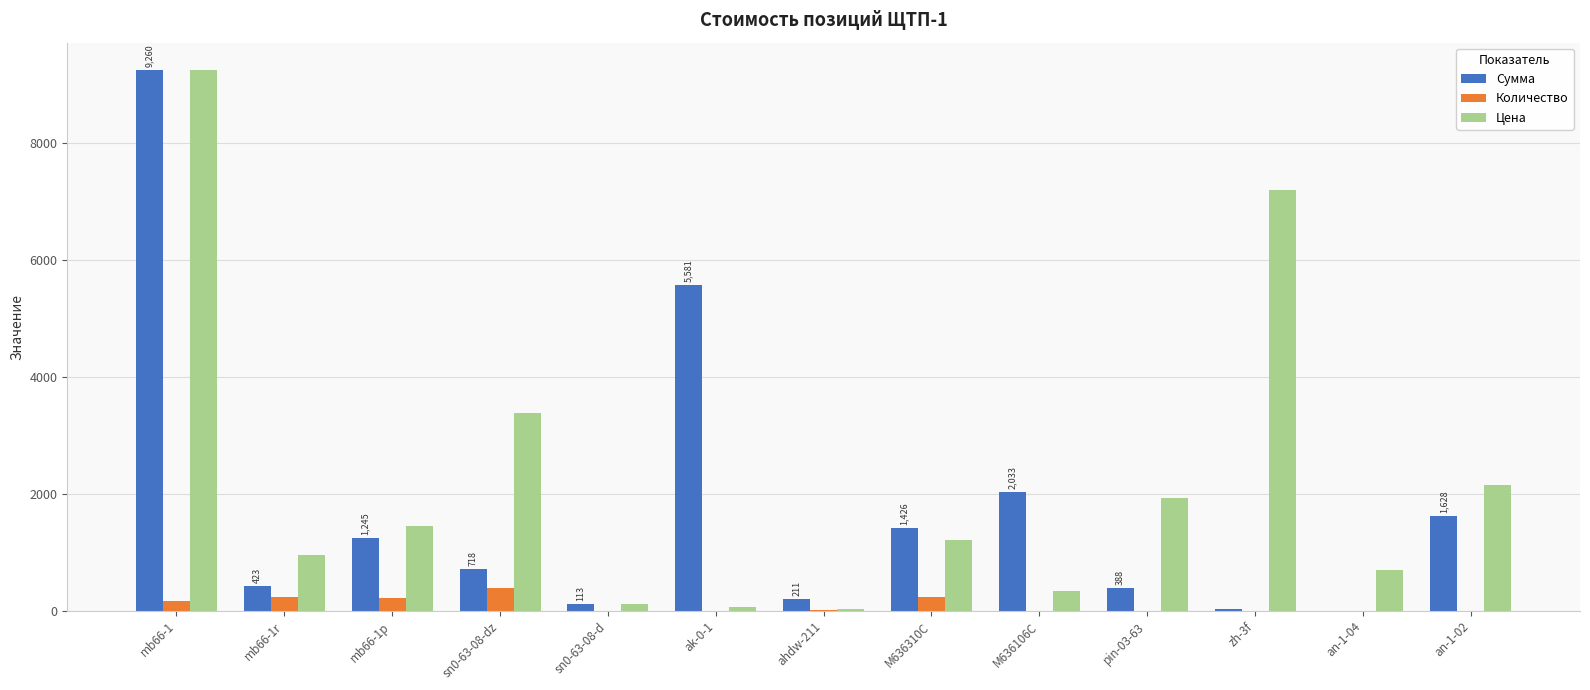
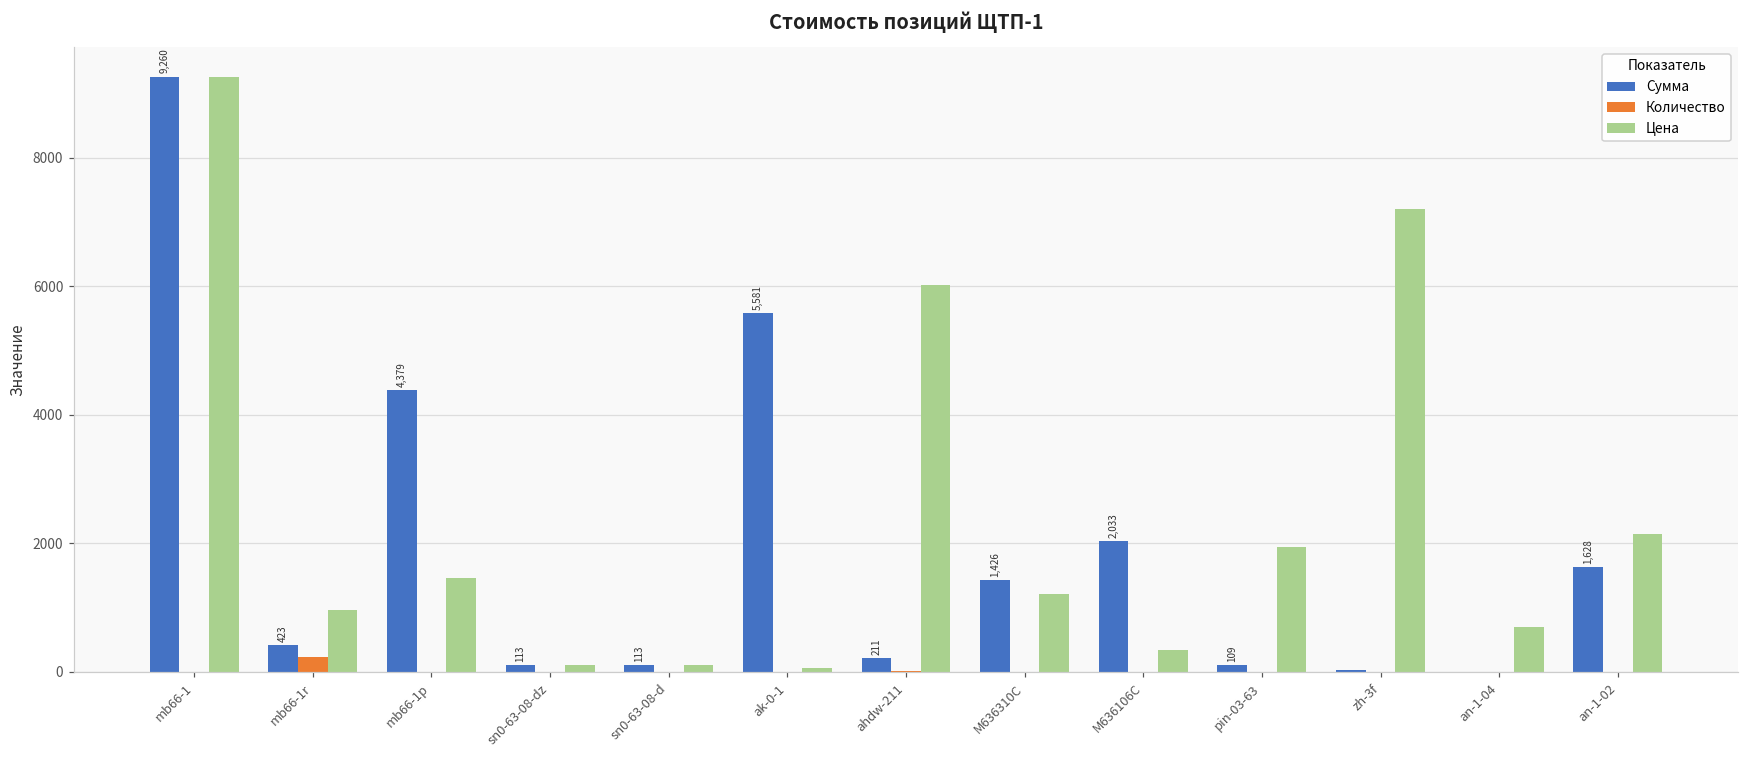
Количество, mb66-1: 200 -> 0
Сумма, mb66-1p: 1,245 -> 4,379
Количество, mb66-1p: 200 -> 0
Сумма, sn0-63-08-dz: 718 -> 113
Количество, sn0-63-08-dz: 400 -> 0
Цена, sn0-63-08-dz: 3400 -> 100
Цена, ahdw-211: 0 -> 6000
Количество, M636310C: 200 -> 0
Сумма, pin-03-63: 388 -> 109
